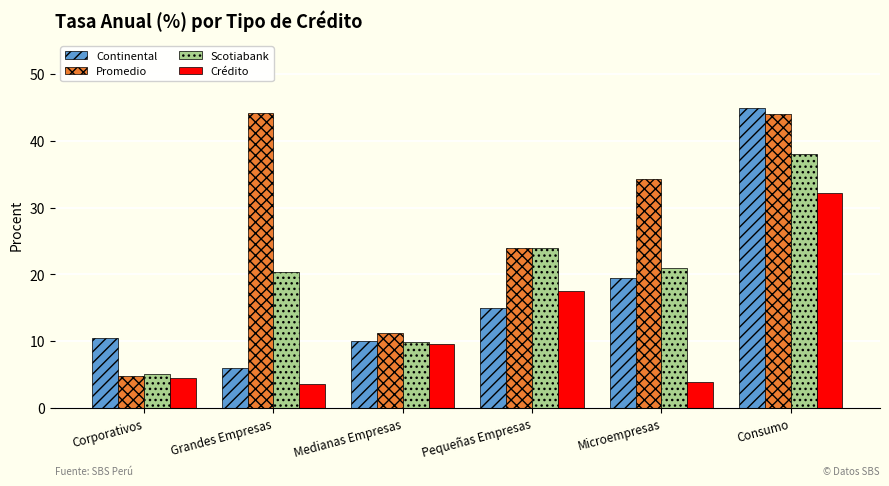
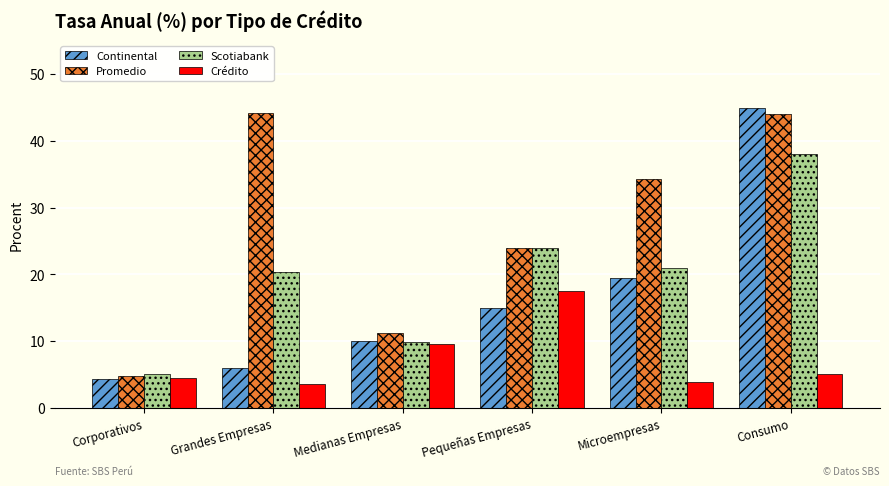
Continental, Corporativos: 10 -> 4
Crédito, Consumo: 32 -> 5
